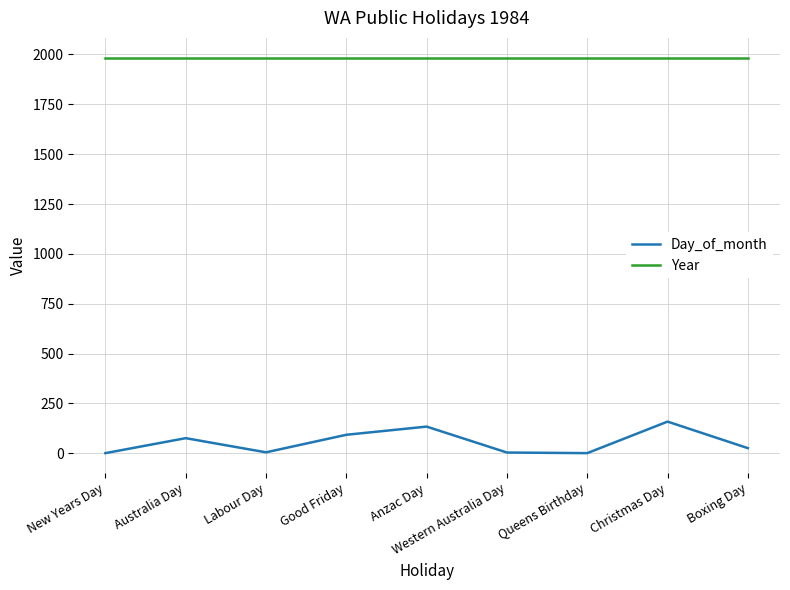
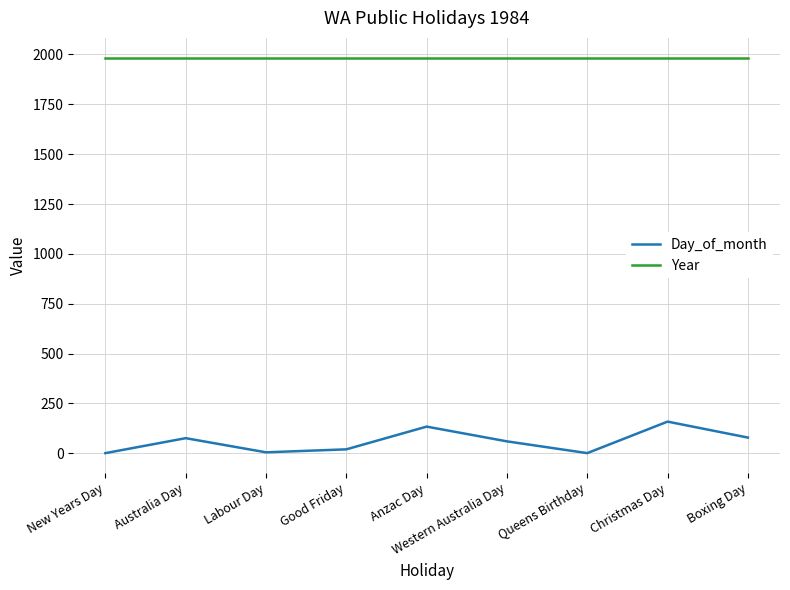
Day_of_month, Good Friday: 90 -> 20
Day_of_month, Western Australia Day: 0 -> 60
Day_of_month, Boxing Day: 30 -> 80
